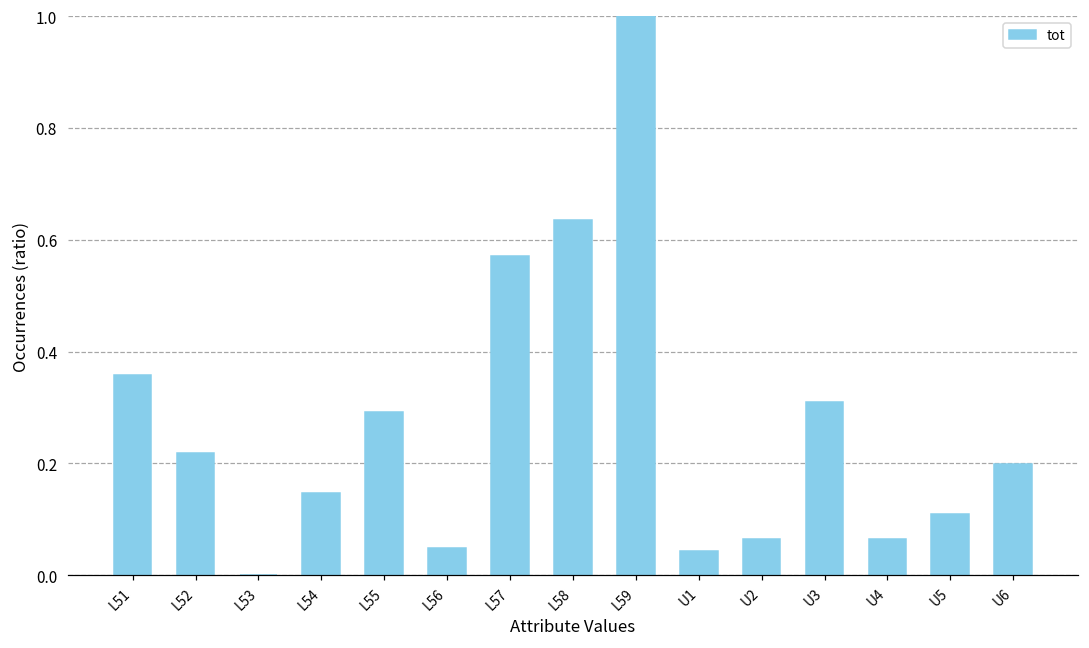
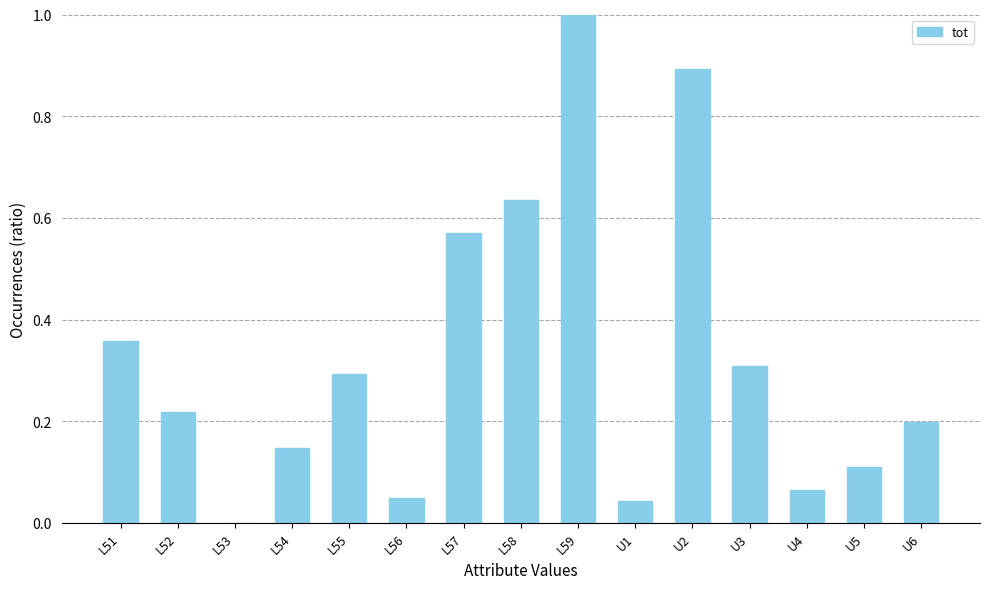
U2: 0.07 -> 0.89
